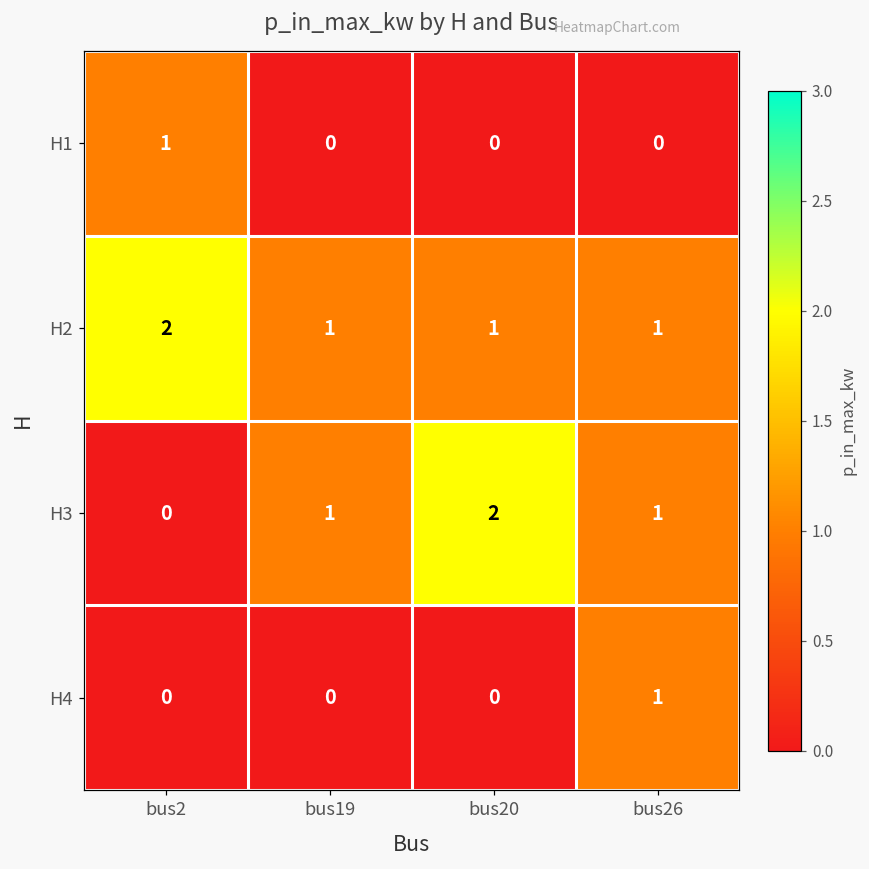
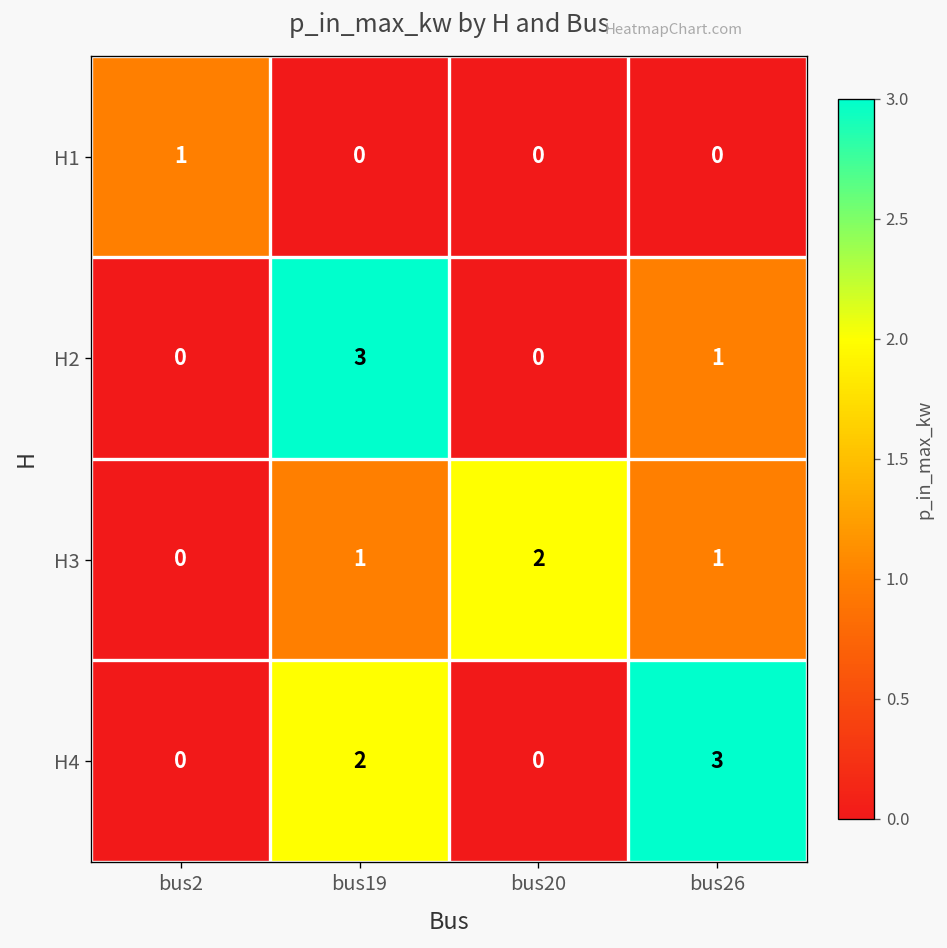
H2, bus2: 2 -> 0
H2, bus19: 1 -> 3
H2, bus20: 1 -> 0
H4, bus19: 0 -> 2
H4, bus26: 1 -> 3
